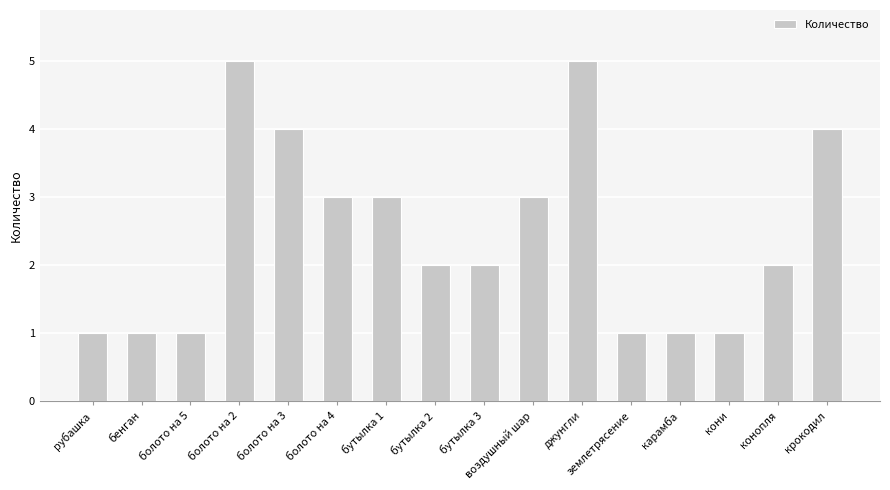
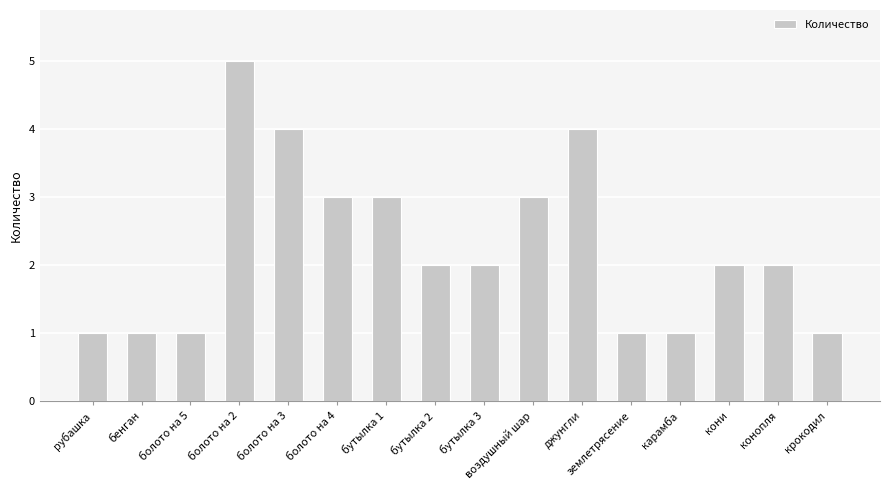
джунгли: 5 -> 4
кони: 1 -> 2
крокодил: 4 -> 1
